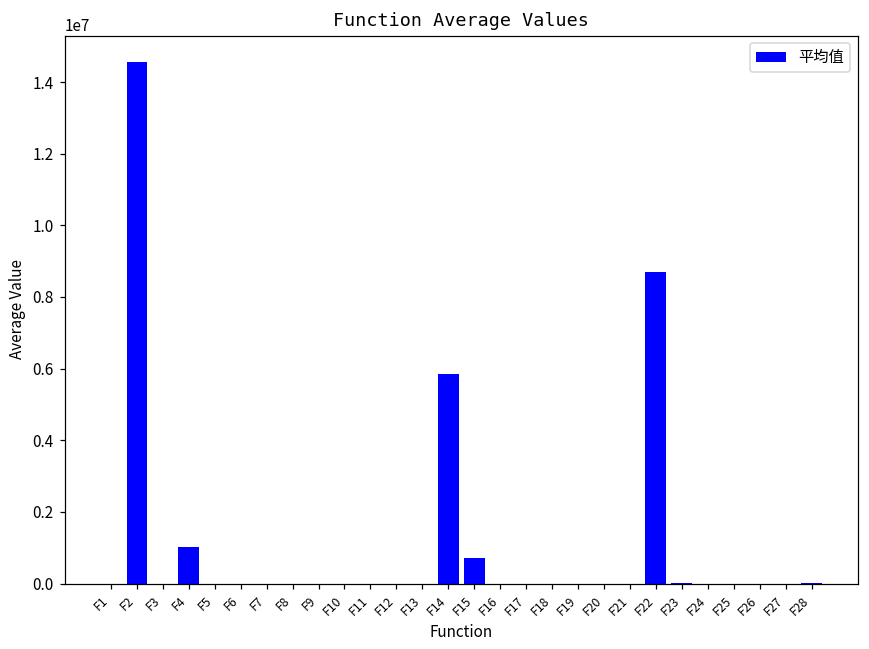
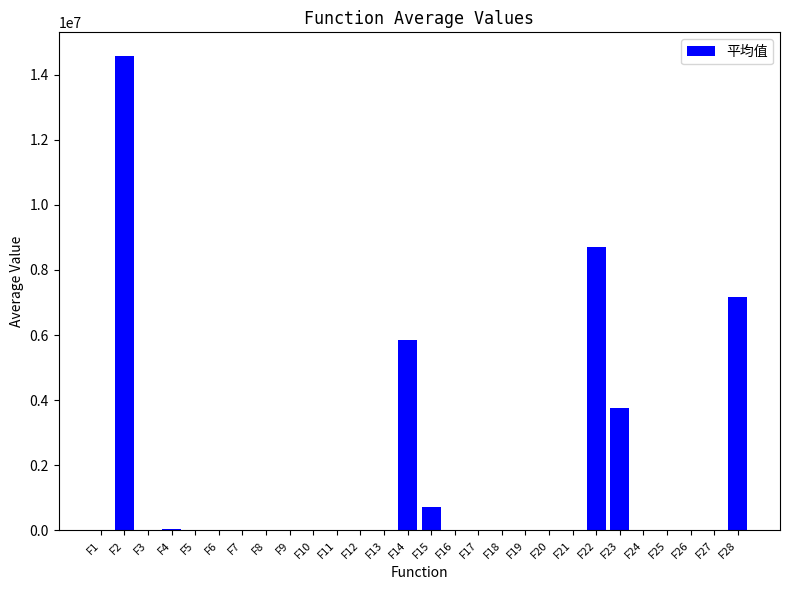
F4: 1000000 -> 0
F23: 0 -> 3800000
F28: 0 -> 7200000
